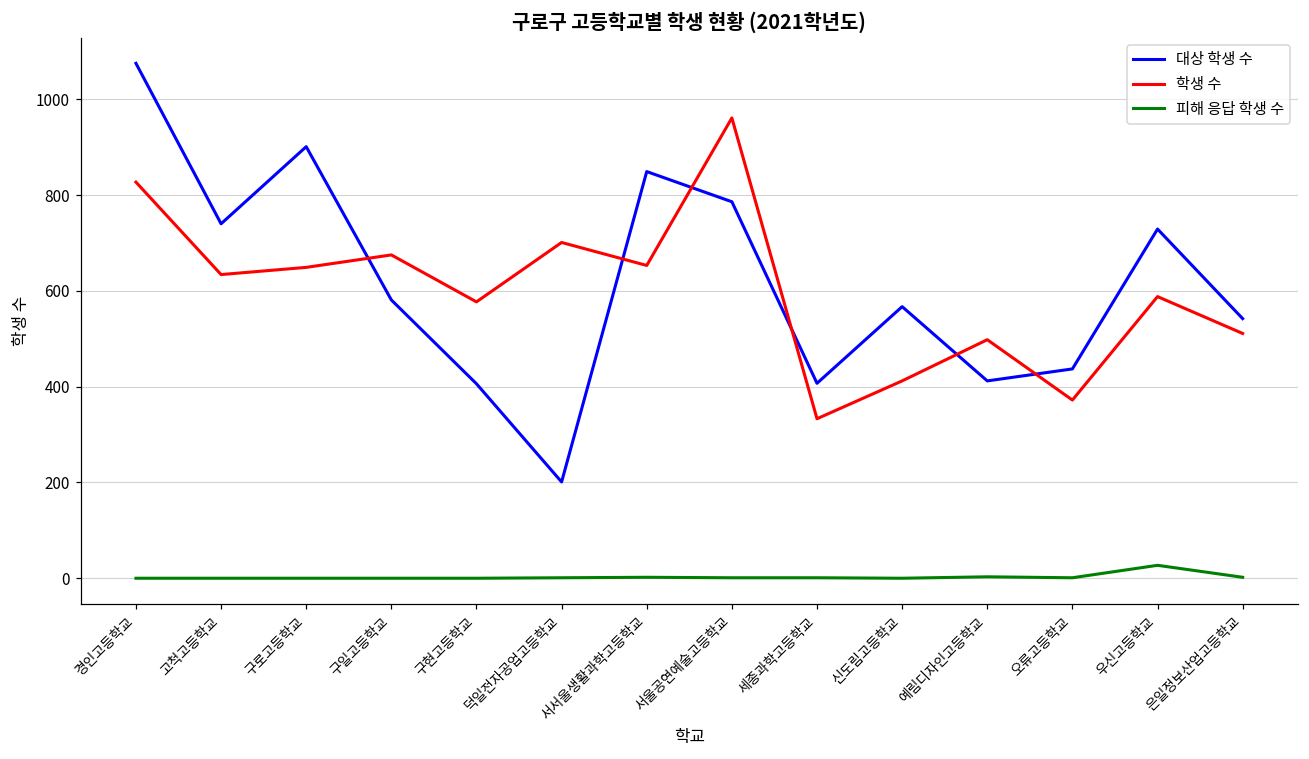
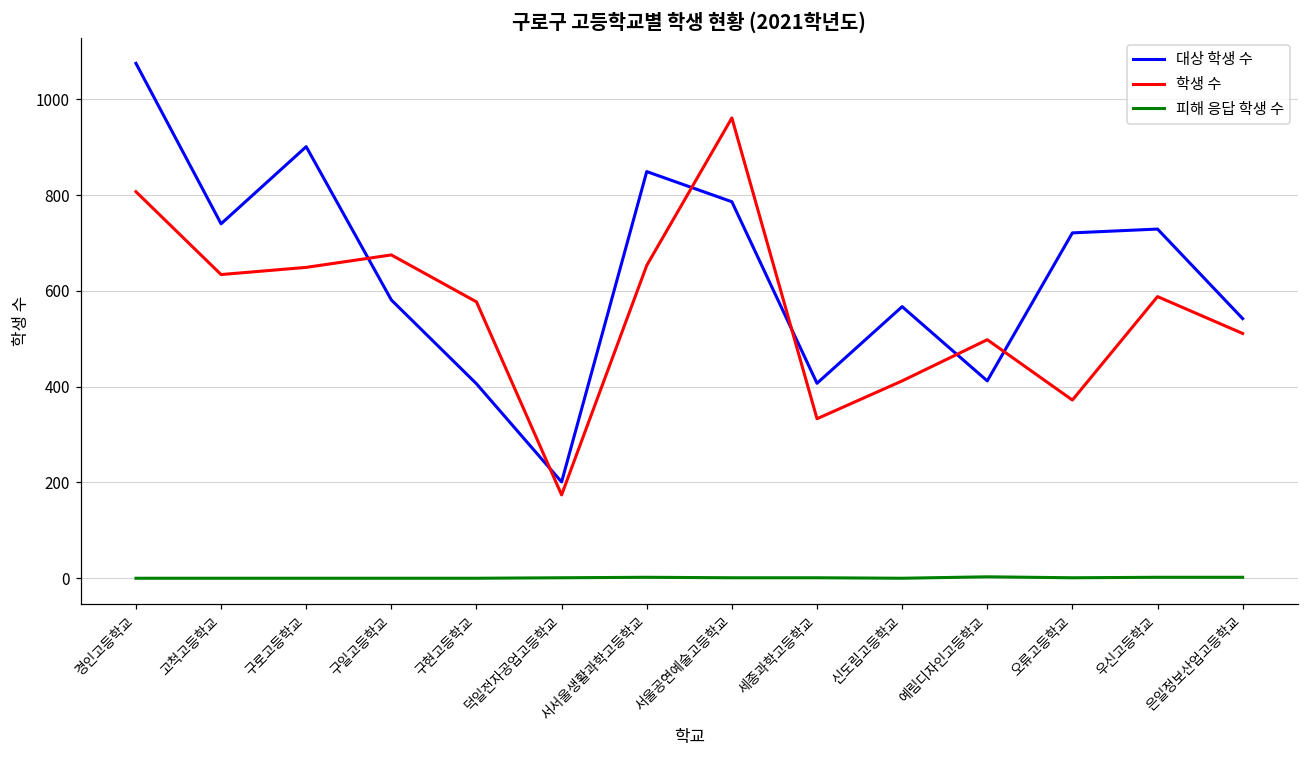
학생 수, 경인고등학교: 830 -> 810
학생 수, 덕일전자공업고등학교: 700 -> 170
대상 학생 수, 오류고등학교: 440 -> 720
피해 응답 학생 수, 우신고등학교: 30 -> 0
